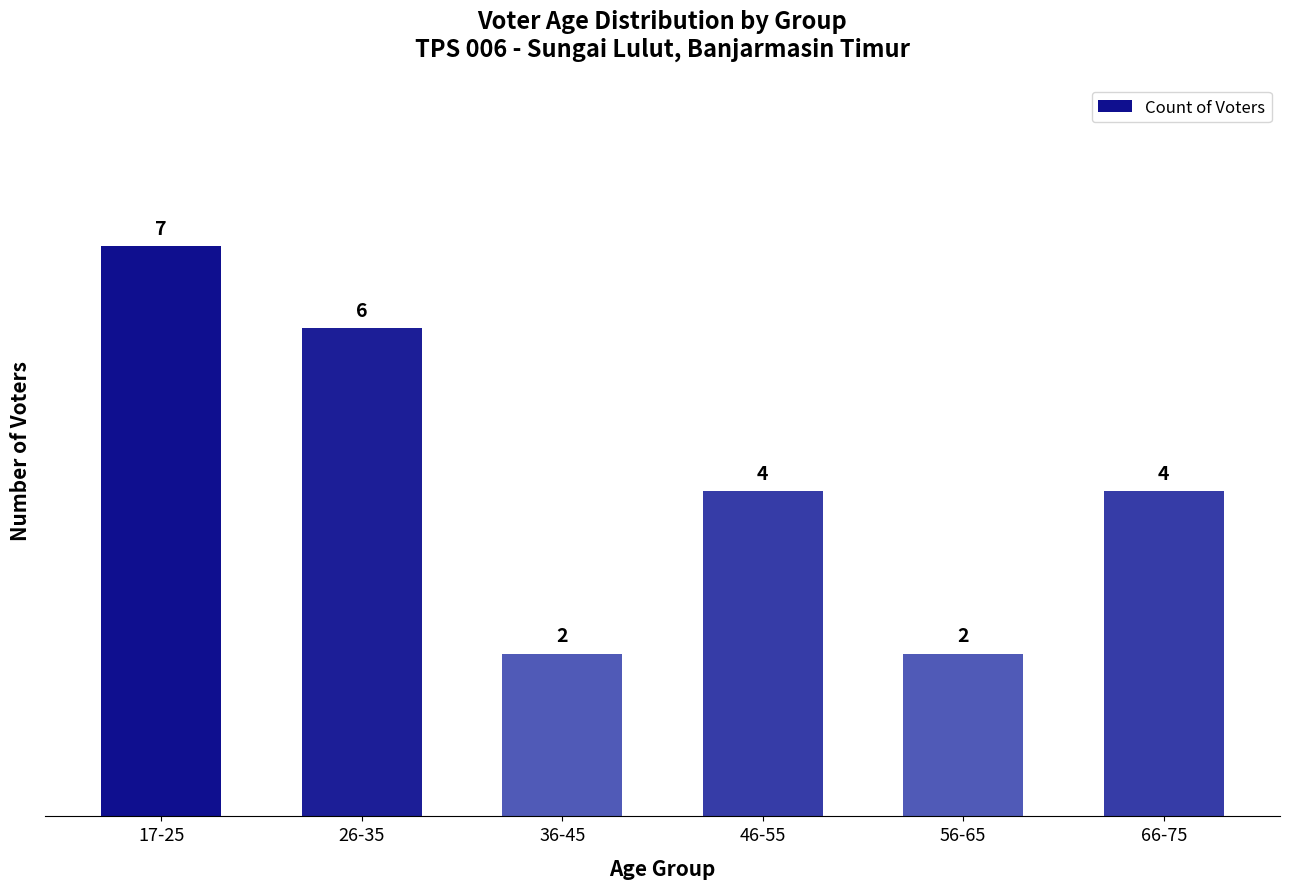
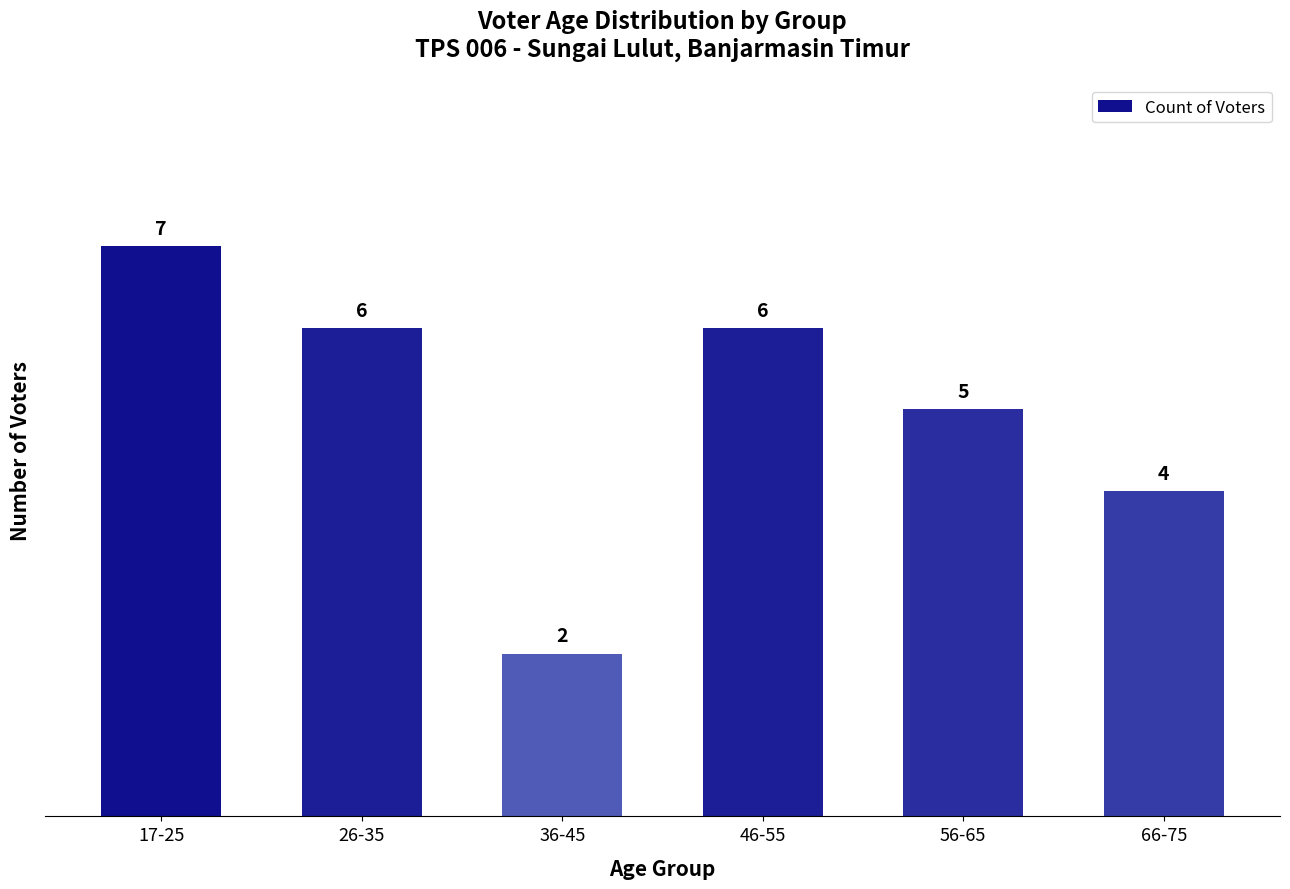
46-55: 4 -> 6
56-65: 2 -> 5
